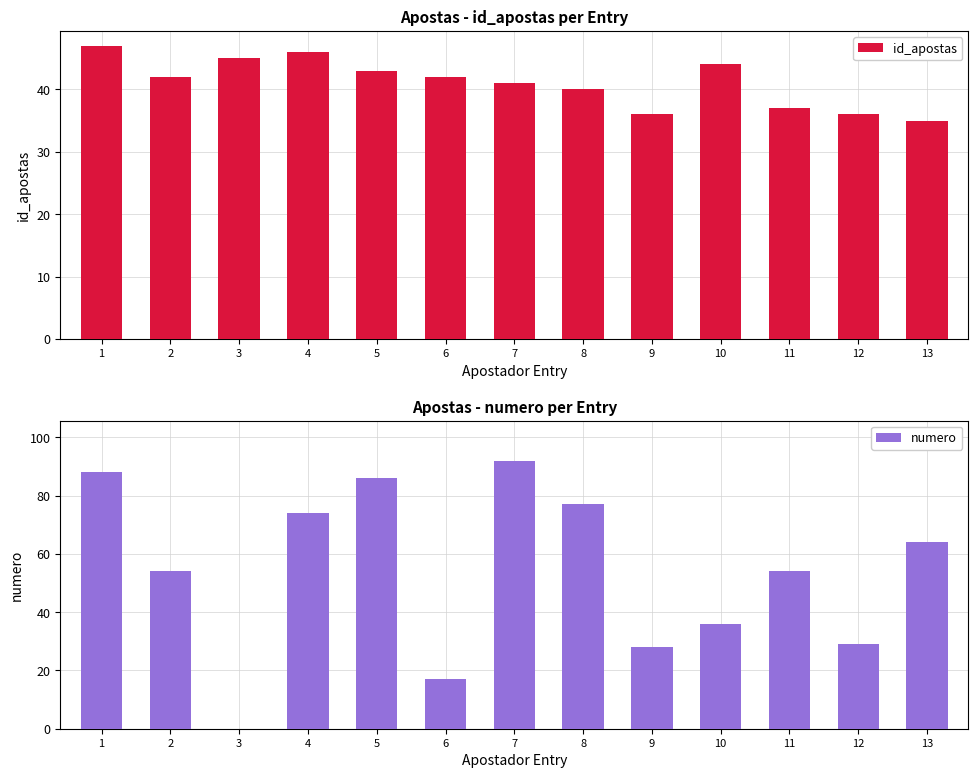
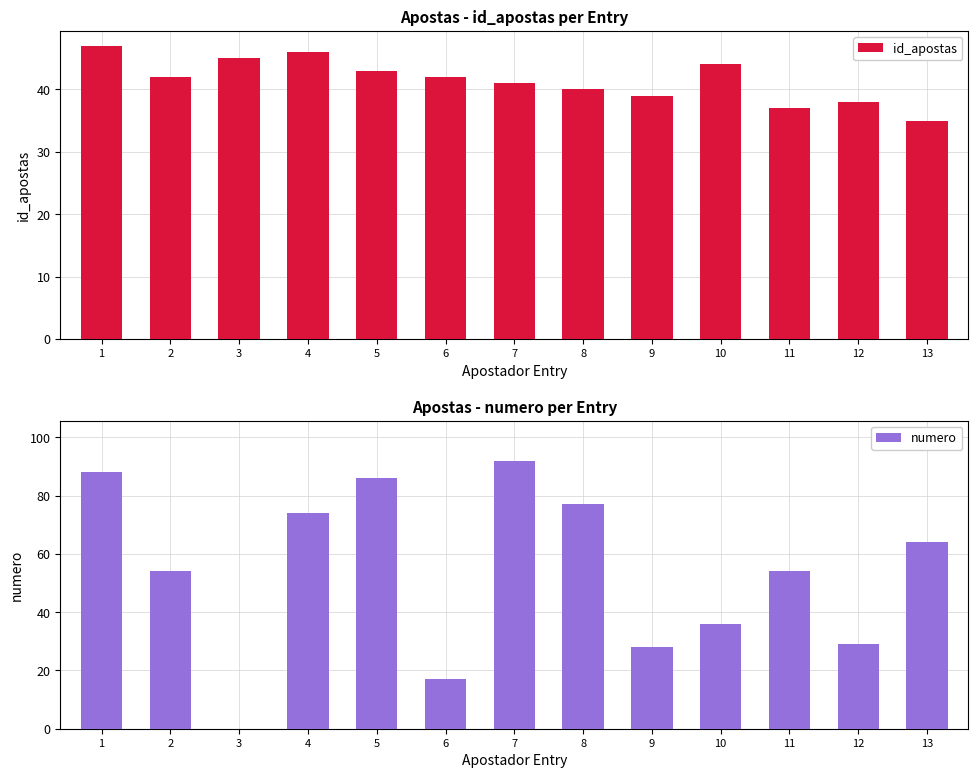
Apostas - id_apostas per Entry, 9: 36 -> 39
Apostas - id_apostas per Entry, 12: 36 -> 38
